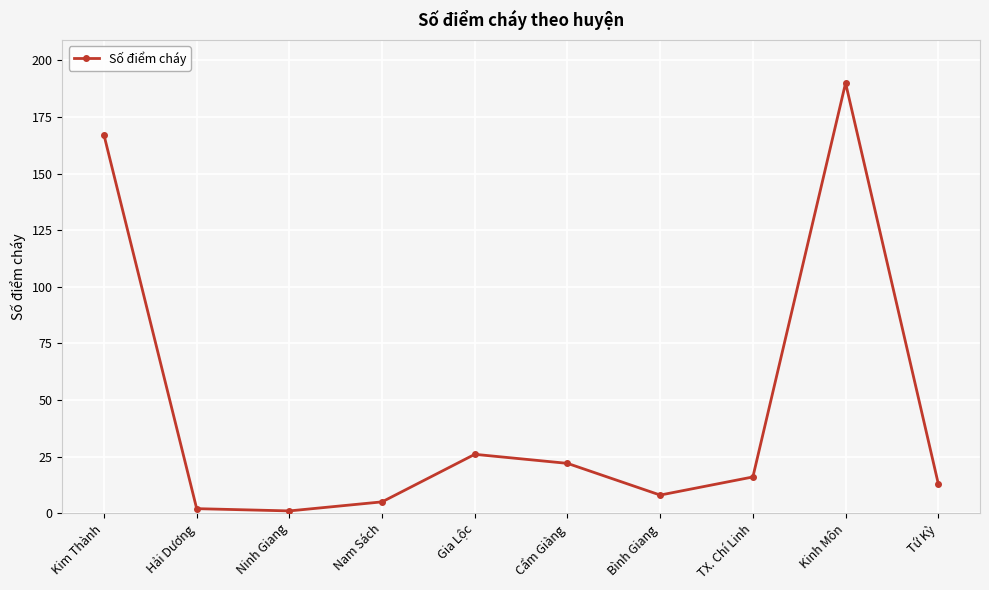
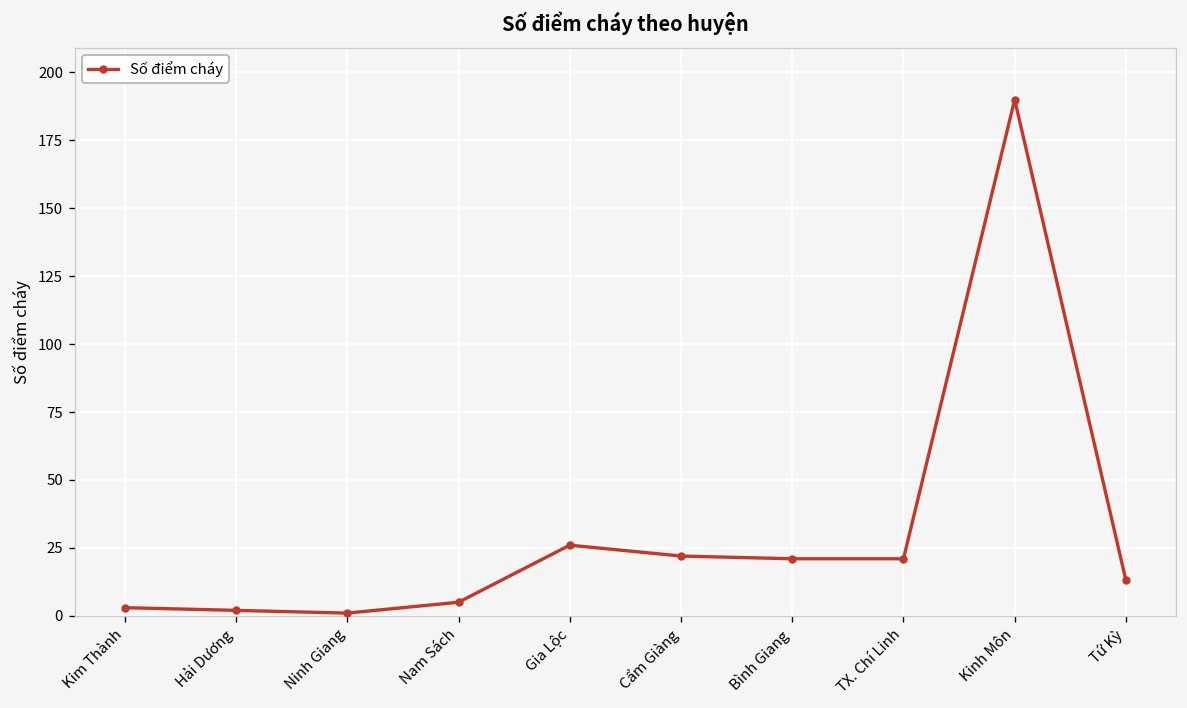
Kim Thành: 167 -> 3
Bình Giang: 8 -> 21
TX. Chí Linh: 16 -> 21
